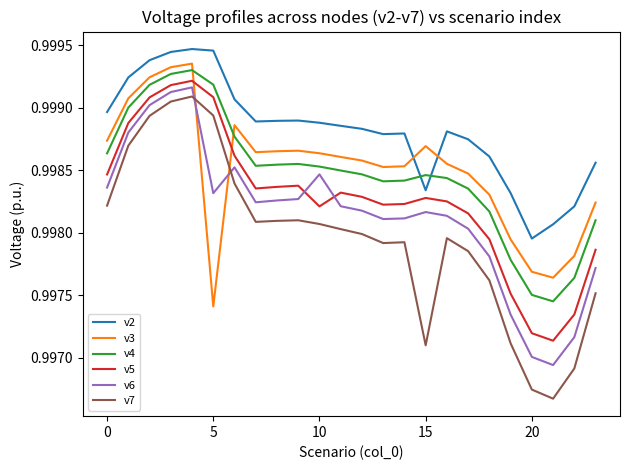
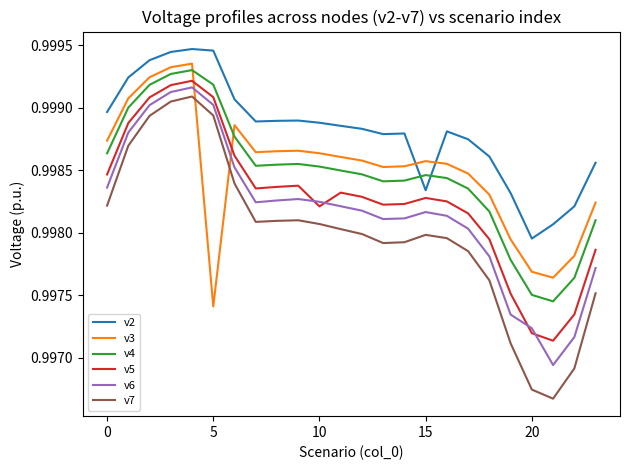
v6, 5: 0.99832 -> 0.99902
v6, 10: 0.99847 -> 0.99825
v3, 15: 0.99869 -> 0.99857
v7, 15: 0.99710 -> 0.99798
v6, 20: 0.99701 -> 0.99724
